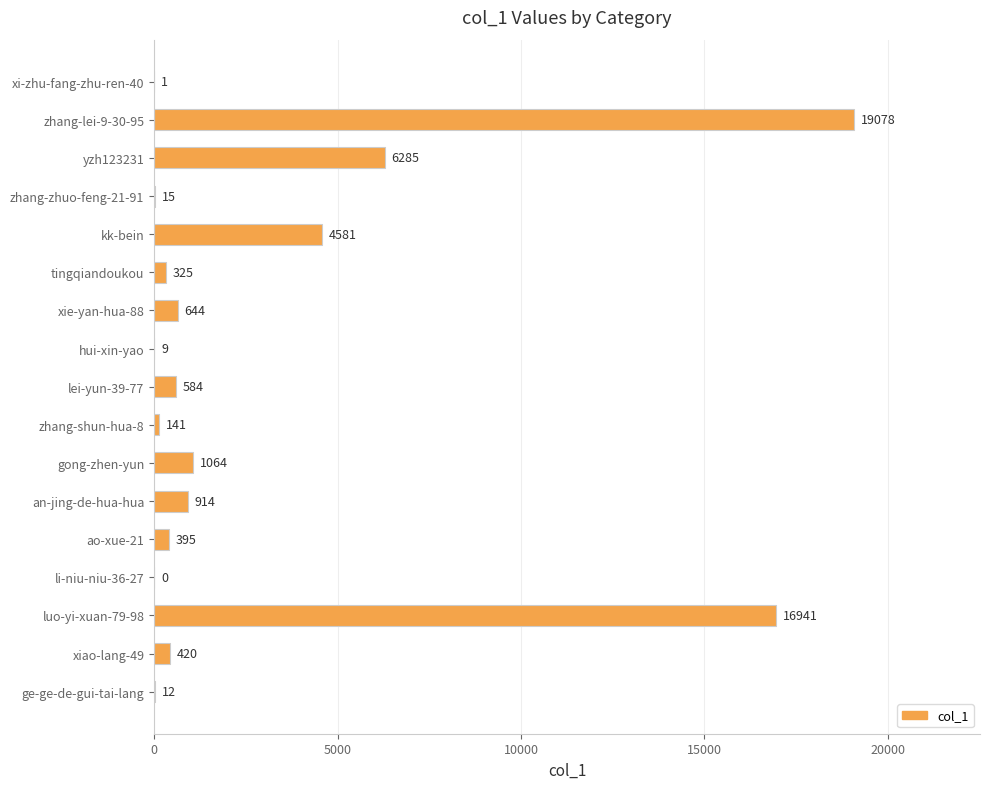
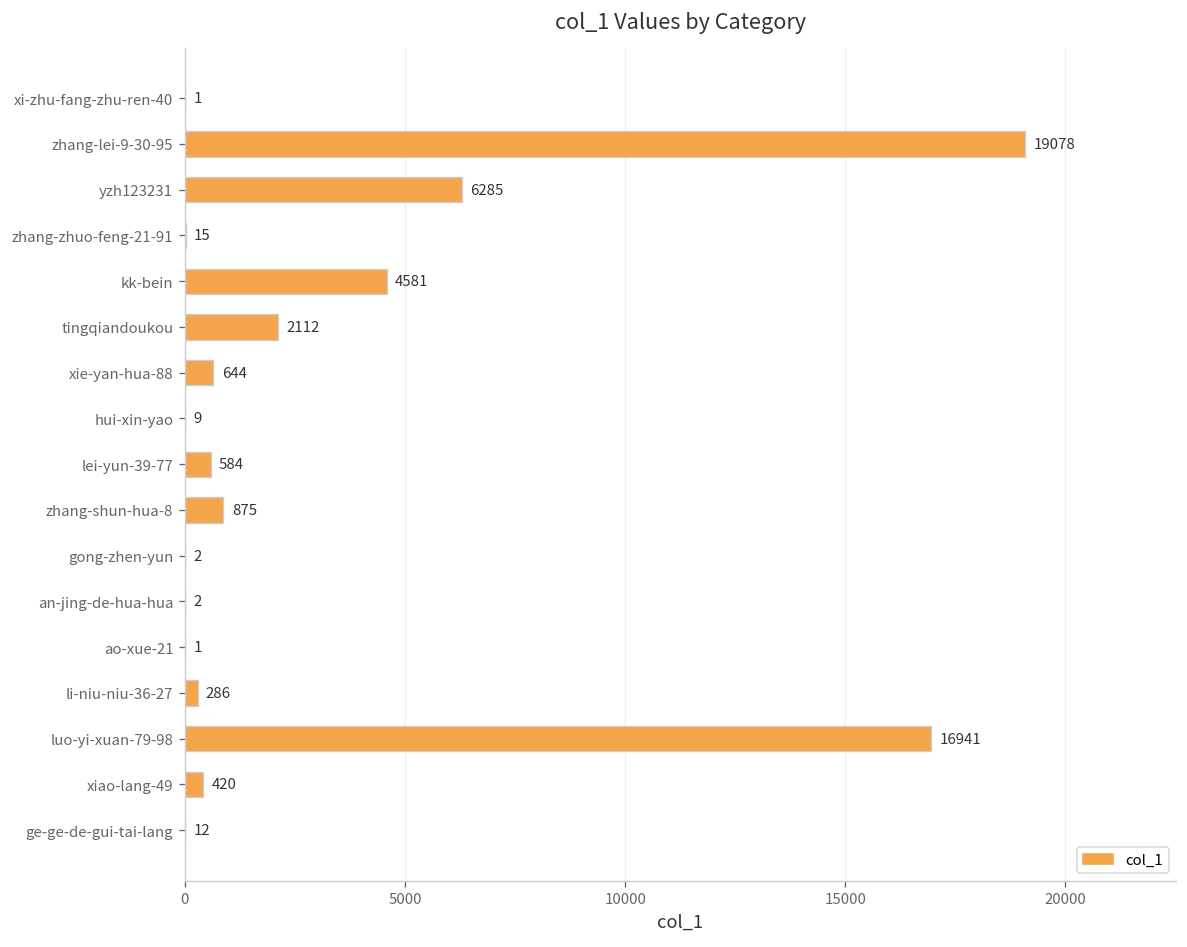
tingqiandoukou: 325 -> 2112
zhang-shun-hua-8: 141 -> 875
gong-zhen-yun: 1064 -> 2
an-jing-de-hua-hua: 914 -> 2
ao-xue-21: 395 -> 1
li-niu-niu-36-27: 0 -> 286
